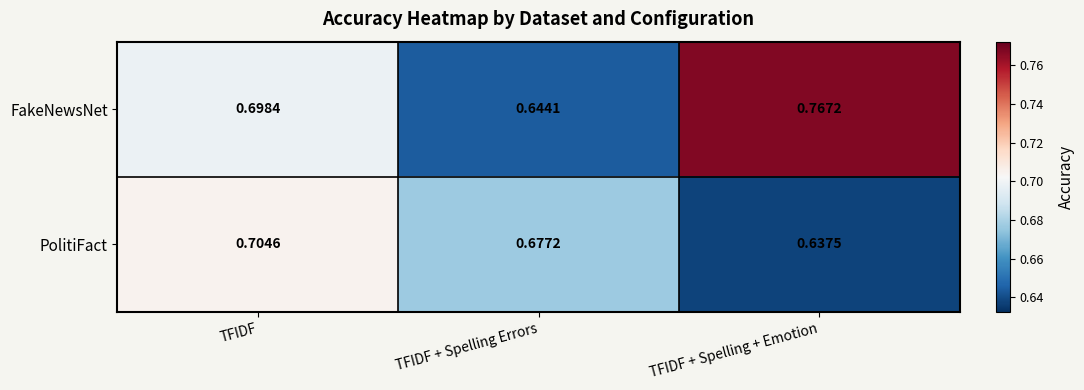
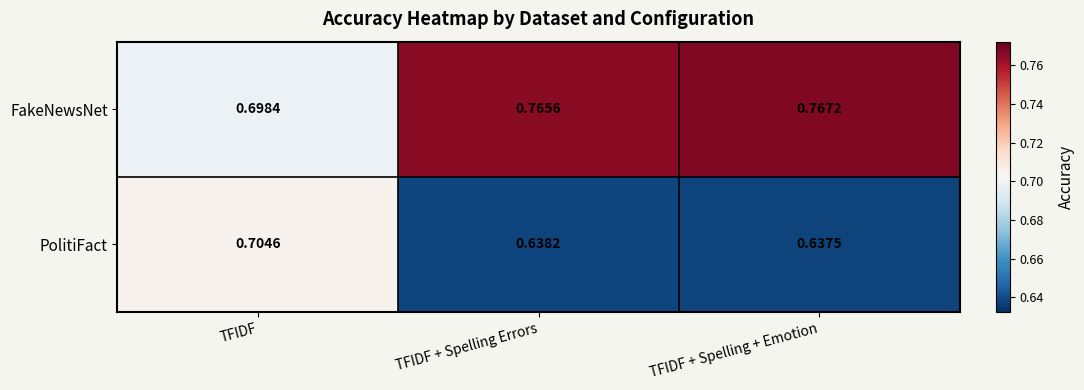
FakeNewsNet, TFIDF + Spelling Errors: 0.6441 -> 0.7656
PolitiFact, TFIDF + Spelling Errors: 0.6772 -> 0.6382
